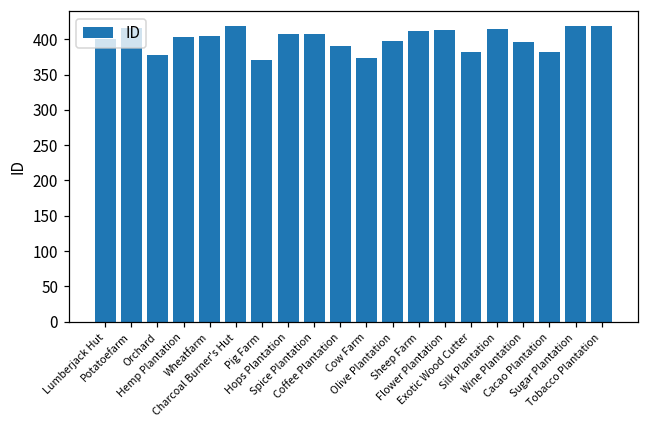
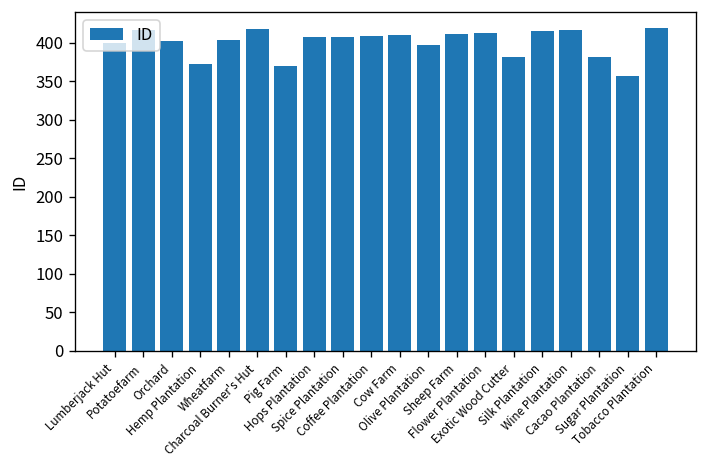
Orchard: 380 -> 400
Hemp Plantation: 400 -> 370
Coffee Plantation: 390 -> 410
Cow Farm: 370 -> 410
Wine Plantation: 400 -> 420
Sugar Plantation: 420 -> 360
